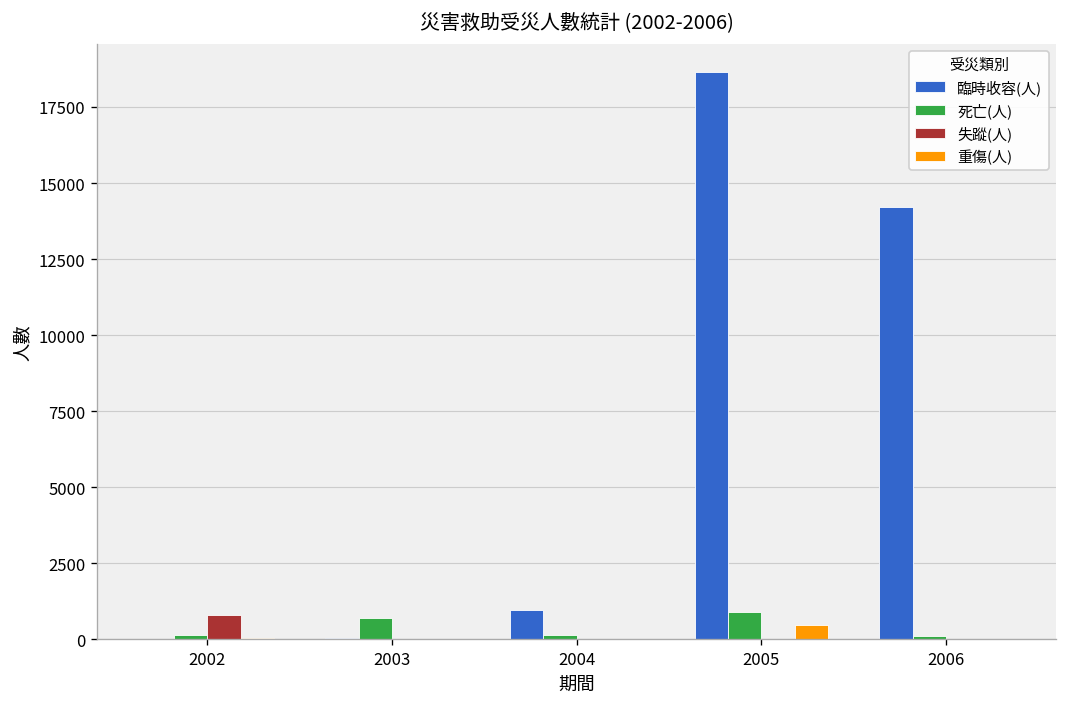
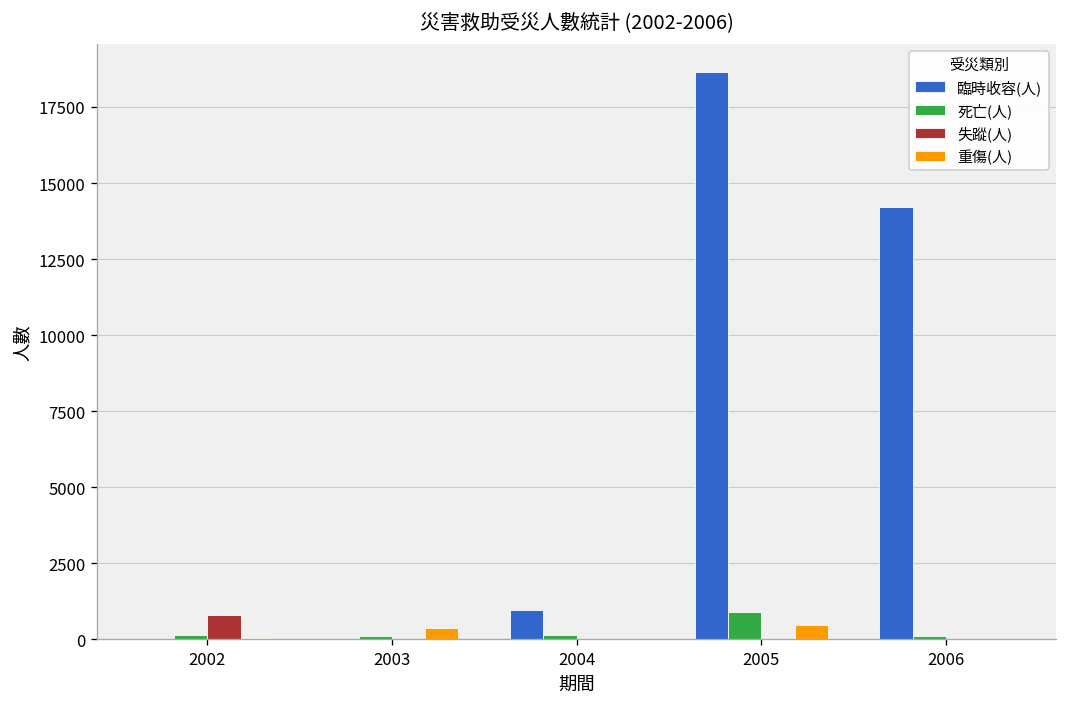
死亡(人), 2003: 700 -> 100
重傷(人), 2003: 0 -> 400
